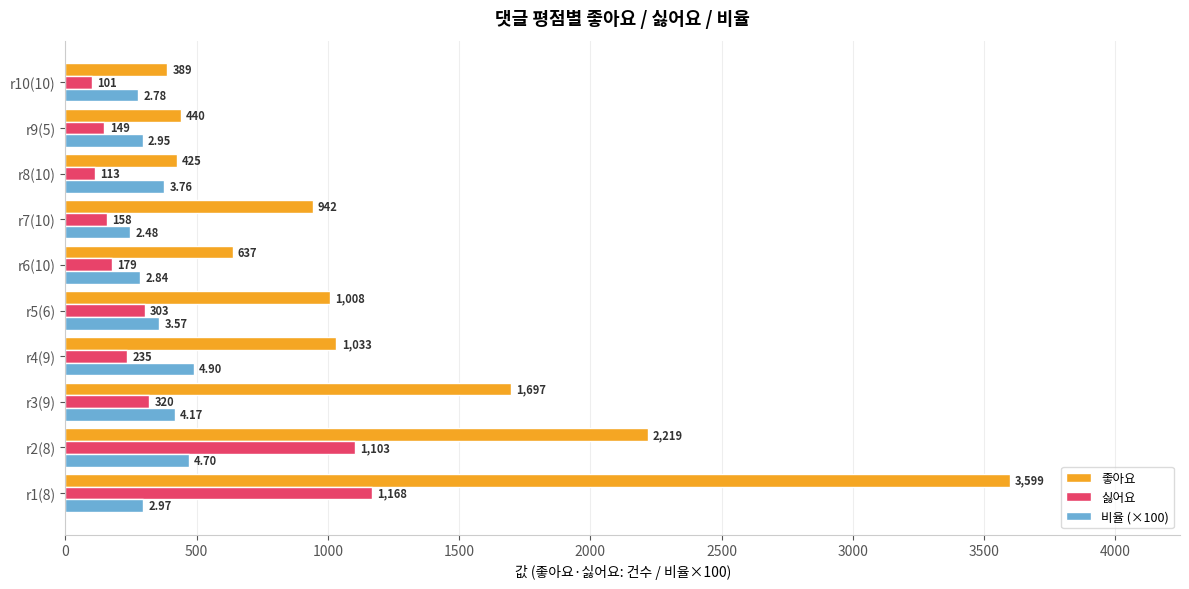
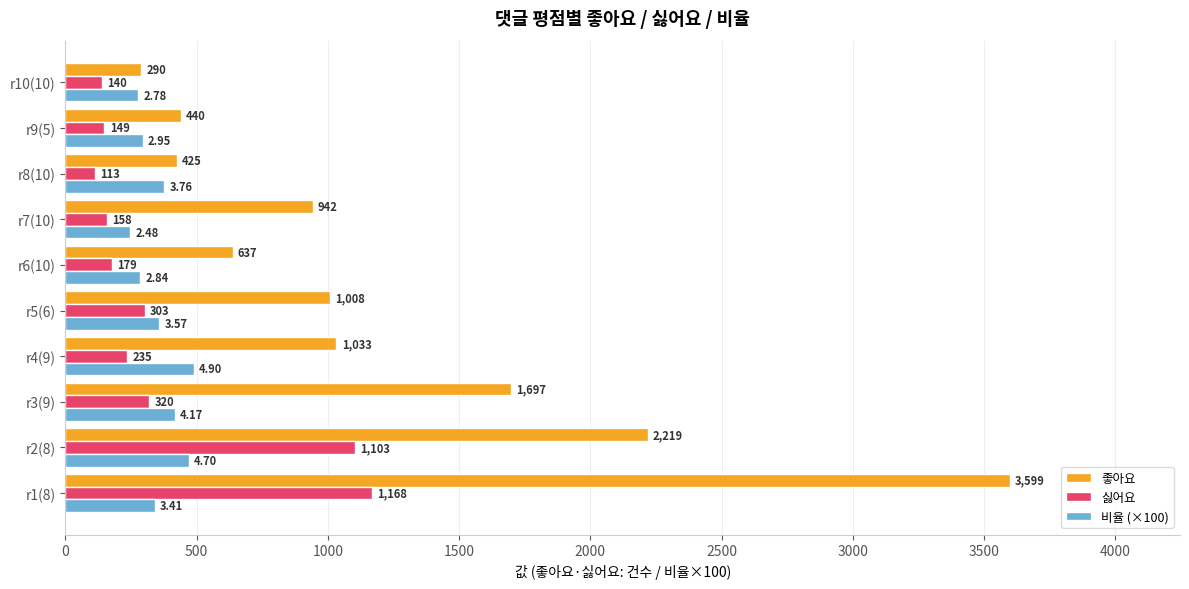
좋아요, r10(10): 389 -> 290
싫어요, r10(10): 101 -> 140
비율 (×100), r1(8): 2.97 -> 3.41
